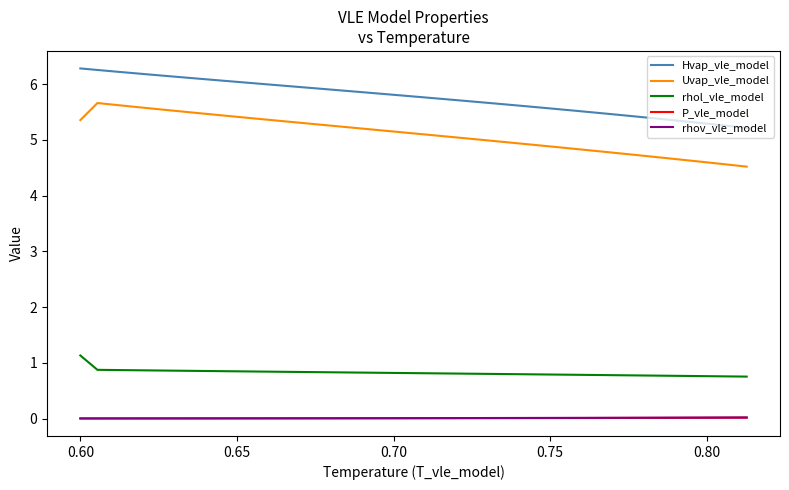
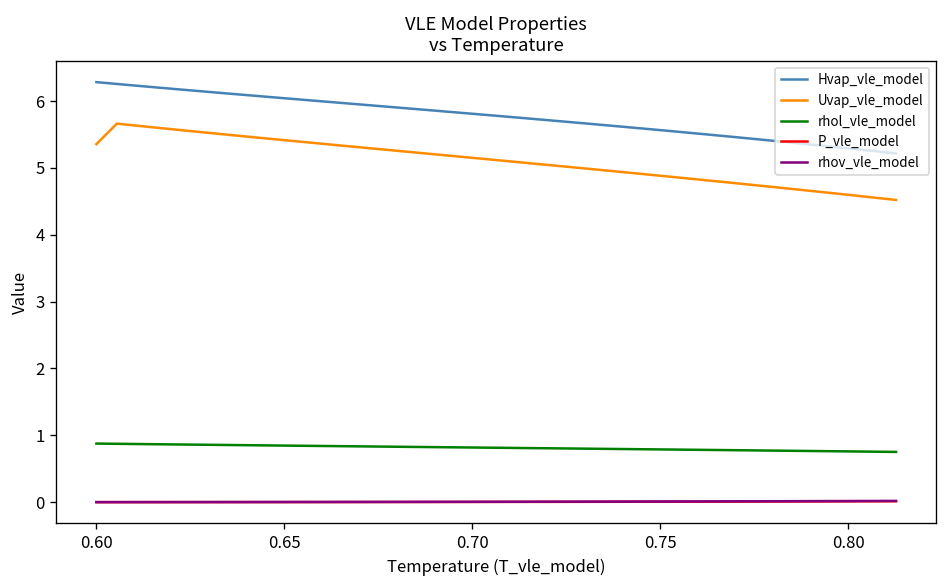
rhol_vle_model, 0.60: 1.1 -> 0.9
